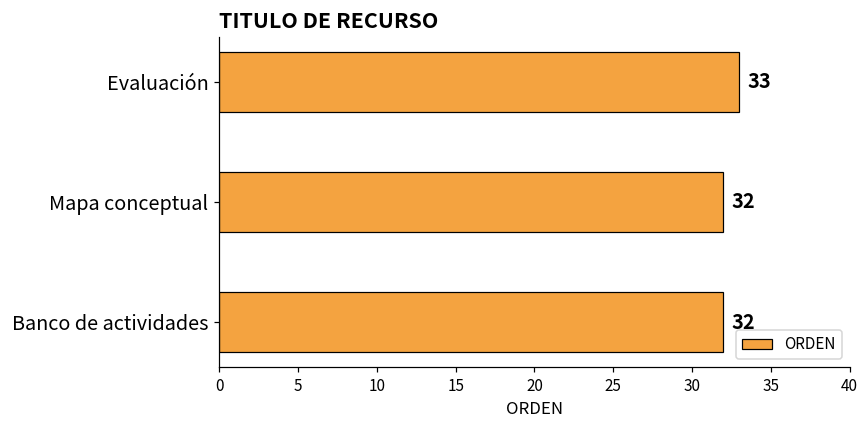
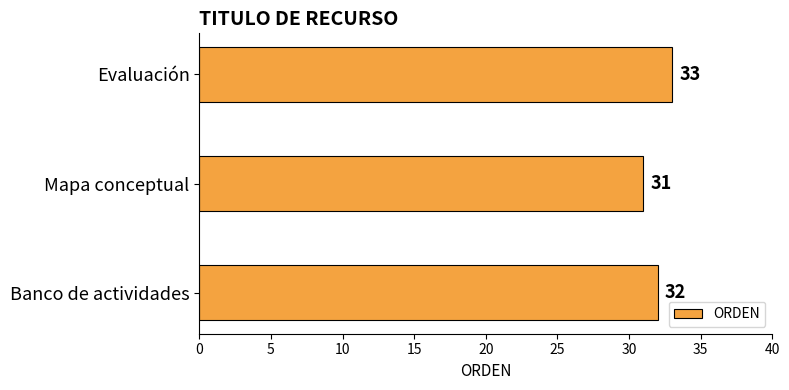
Mapa conceptual: 32 -> 31
